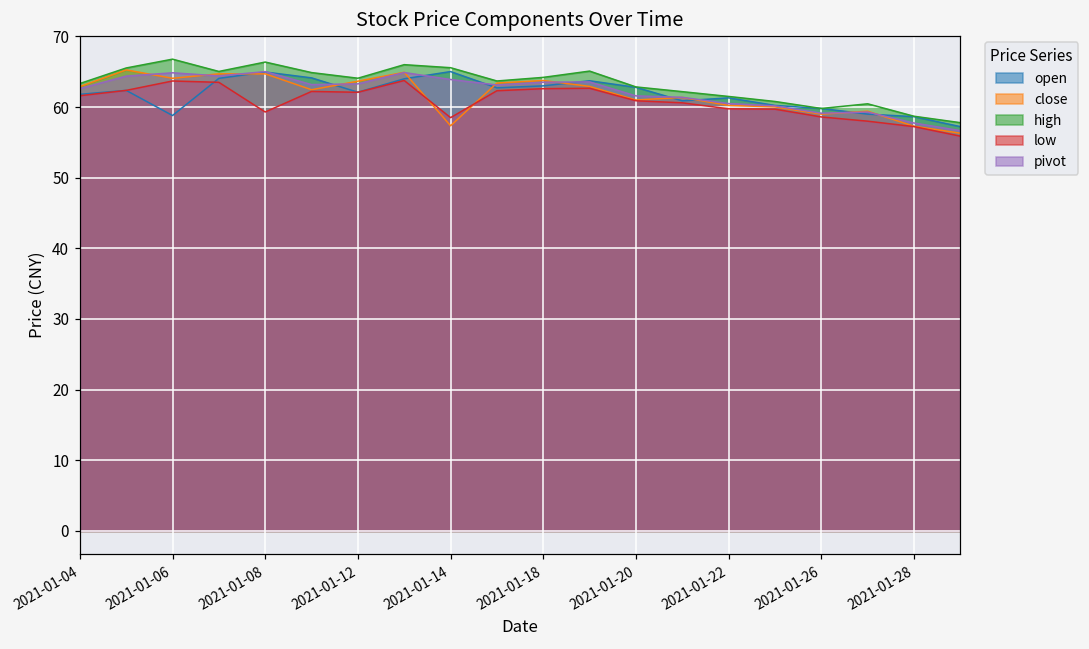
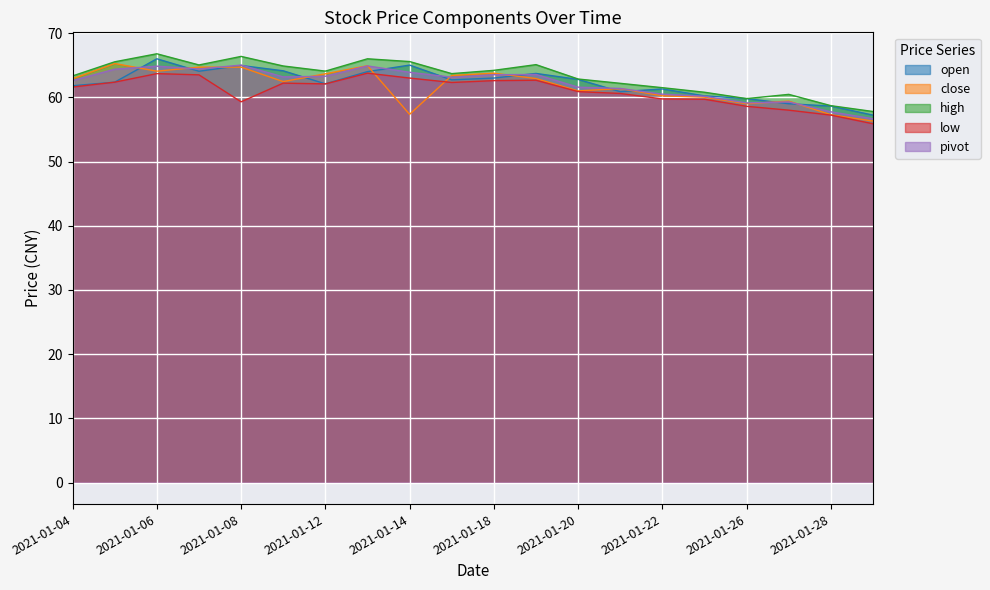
open, 2021-01-06: 59 -> 66
low, 2021-01-14: 59 -> 63
